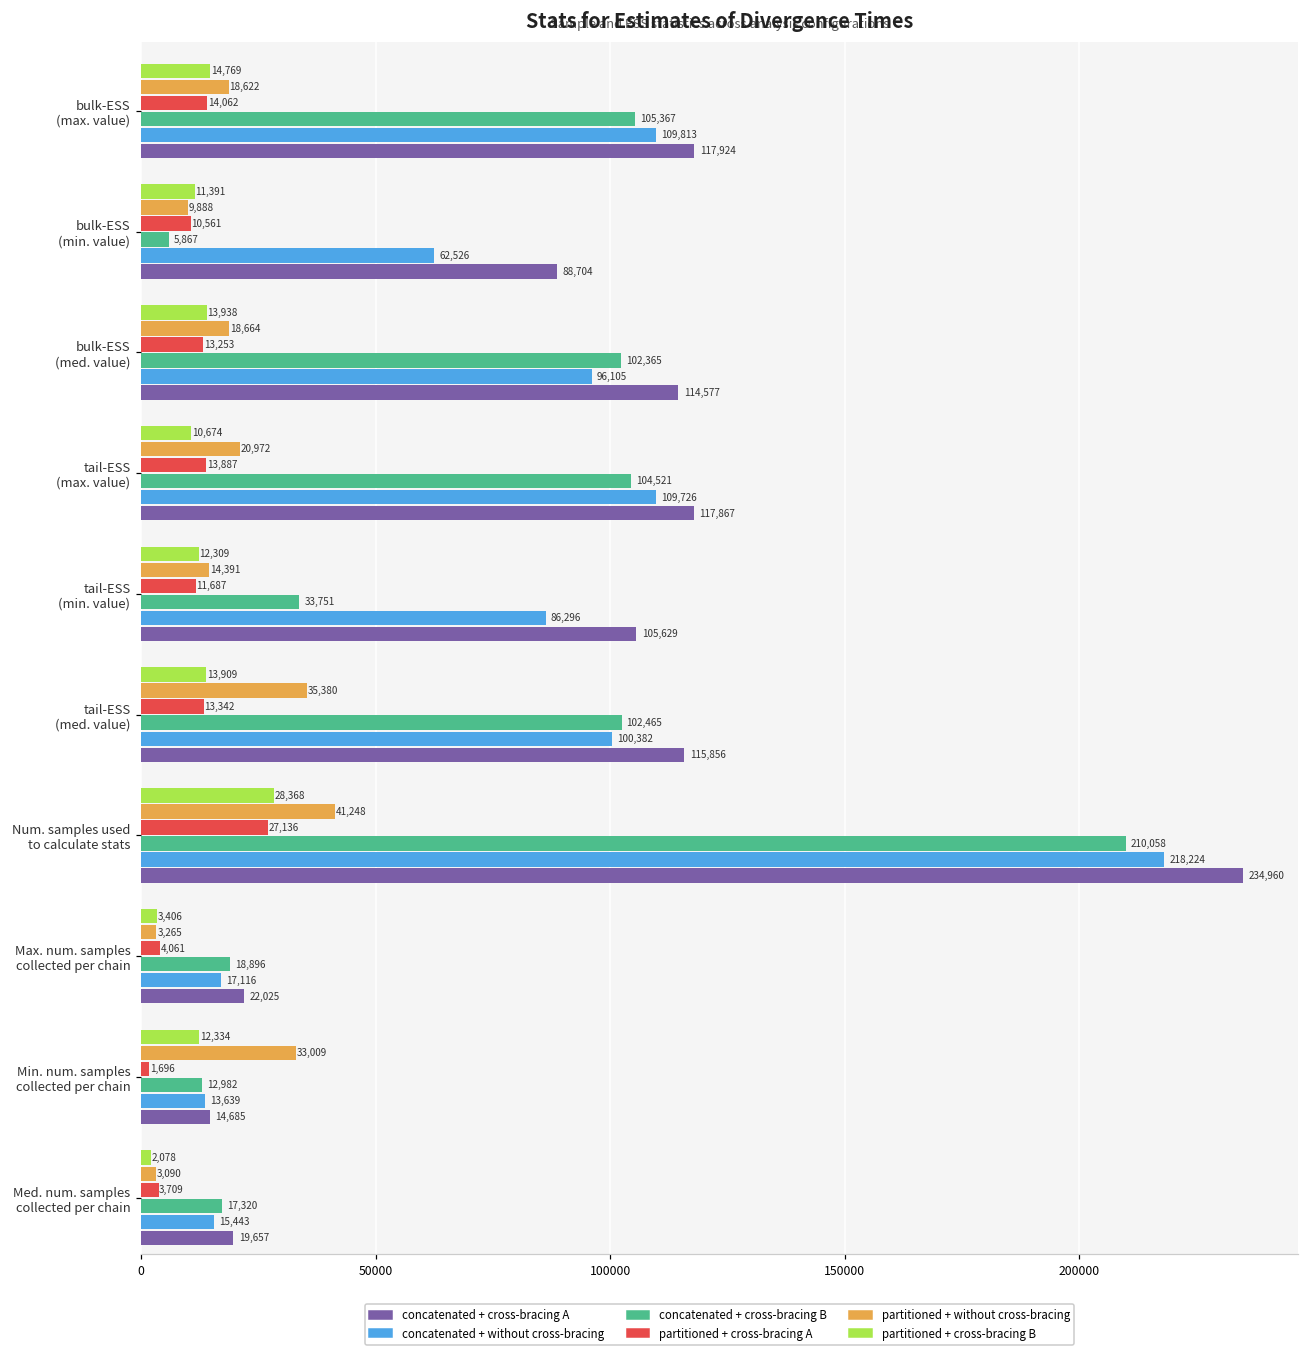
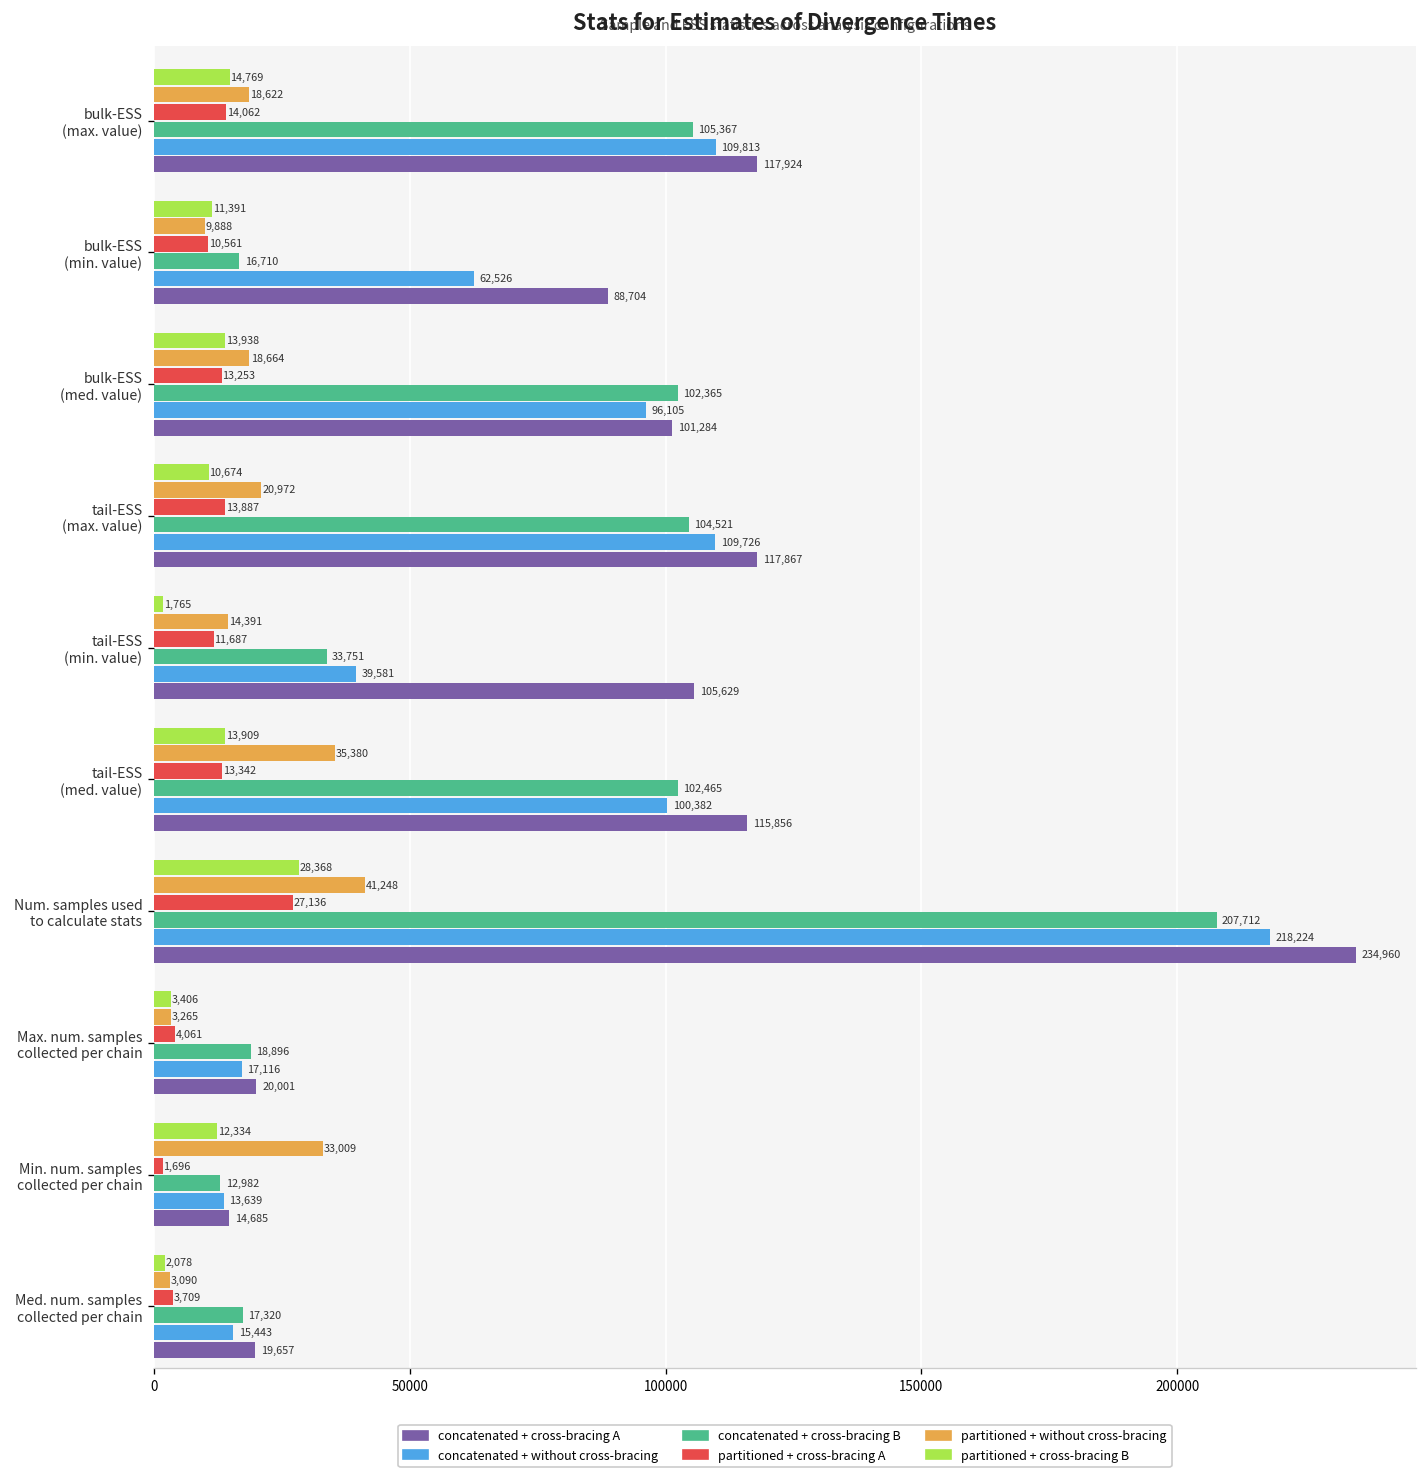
concatenated + cross-bracing B, bulk-ESS (min. value): 5,867 -> 16,710
concatenated + cross-bracing A, bulk-ESS (med. value): 114,577 -> 101,284
partitioned + cross-bracing B, tail-ESS (min. value): 12,309 -> 1,765
concatenated + without cross-bracing, tail-ESS (min. value): 86,296 -> 39,581
concatenated + cross-bracing B, Num. samples used to calculate stats: 210,058 -> 207,712
concatenated + cross-bracing A, Max. num. samples collected per chain: 22,025 -> 20,001
